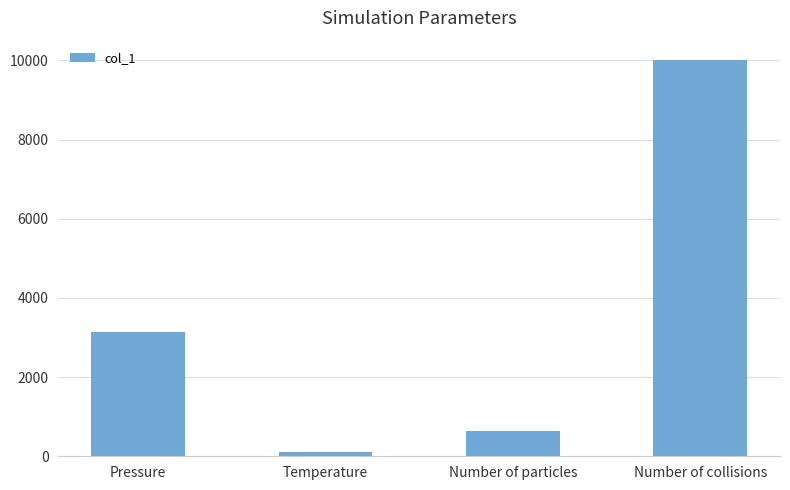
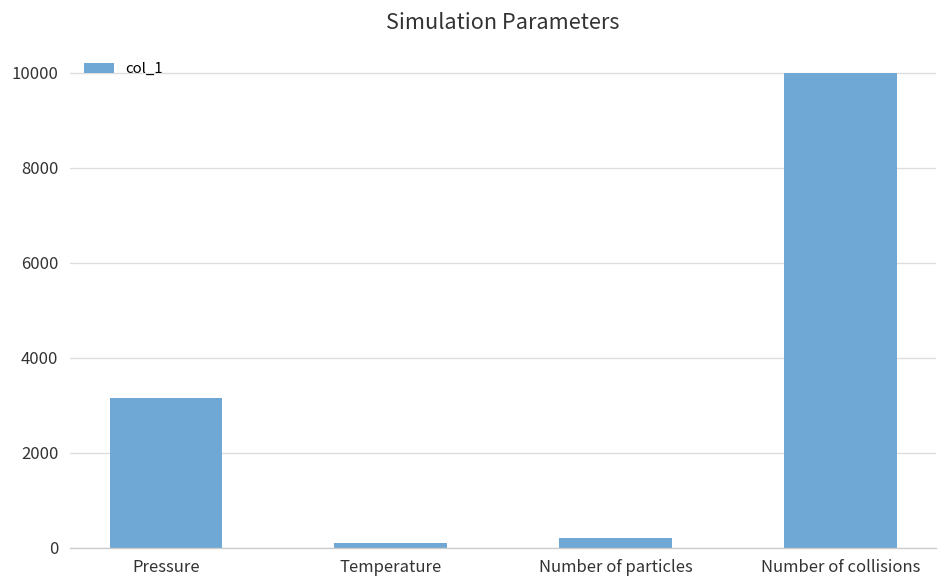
Number of particles: 600 -> 200
